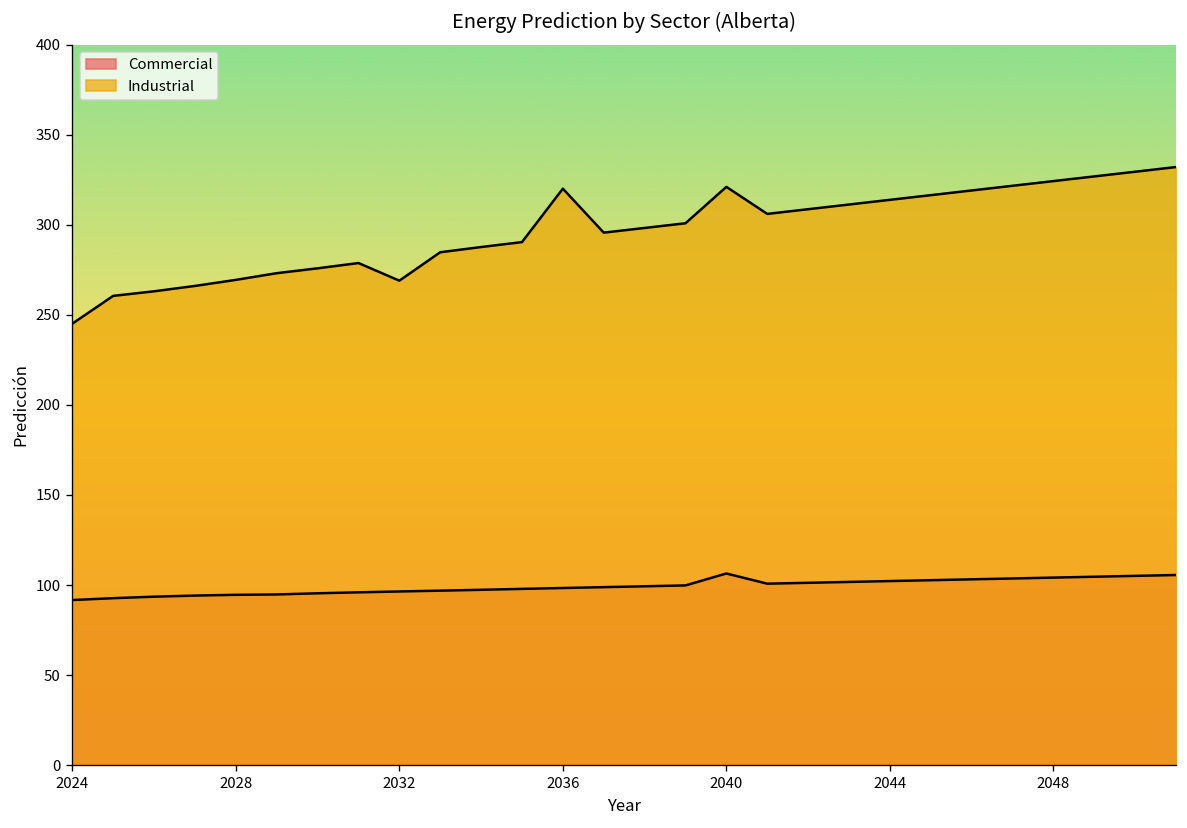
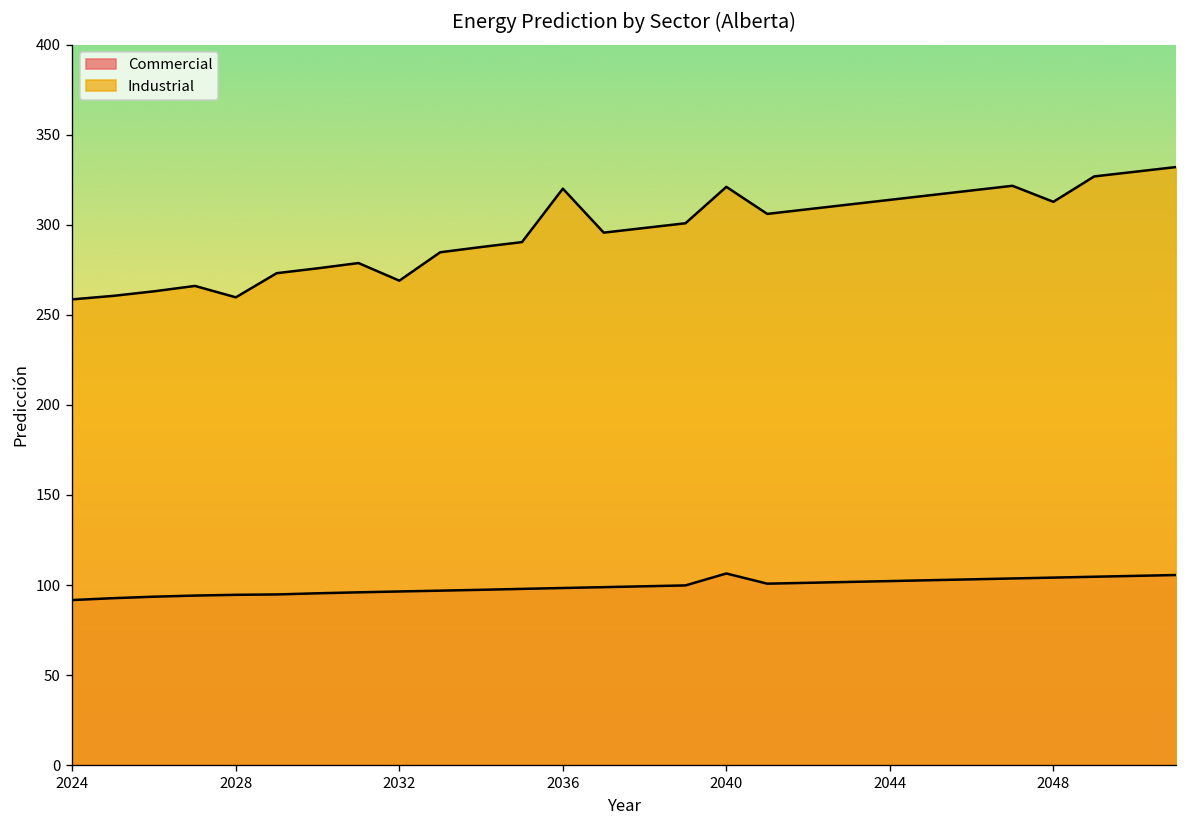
Industrial, 2024: 245 -> 259
Industrial, 2028: 269 -> 260
Industrial, 2048: 324 -> 313
